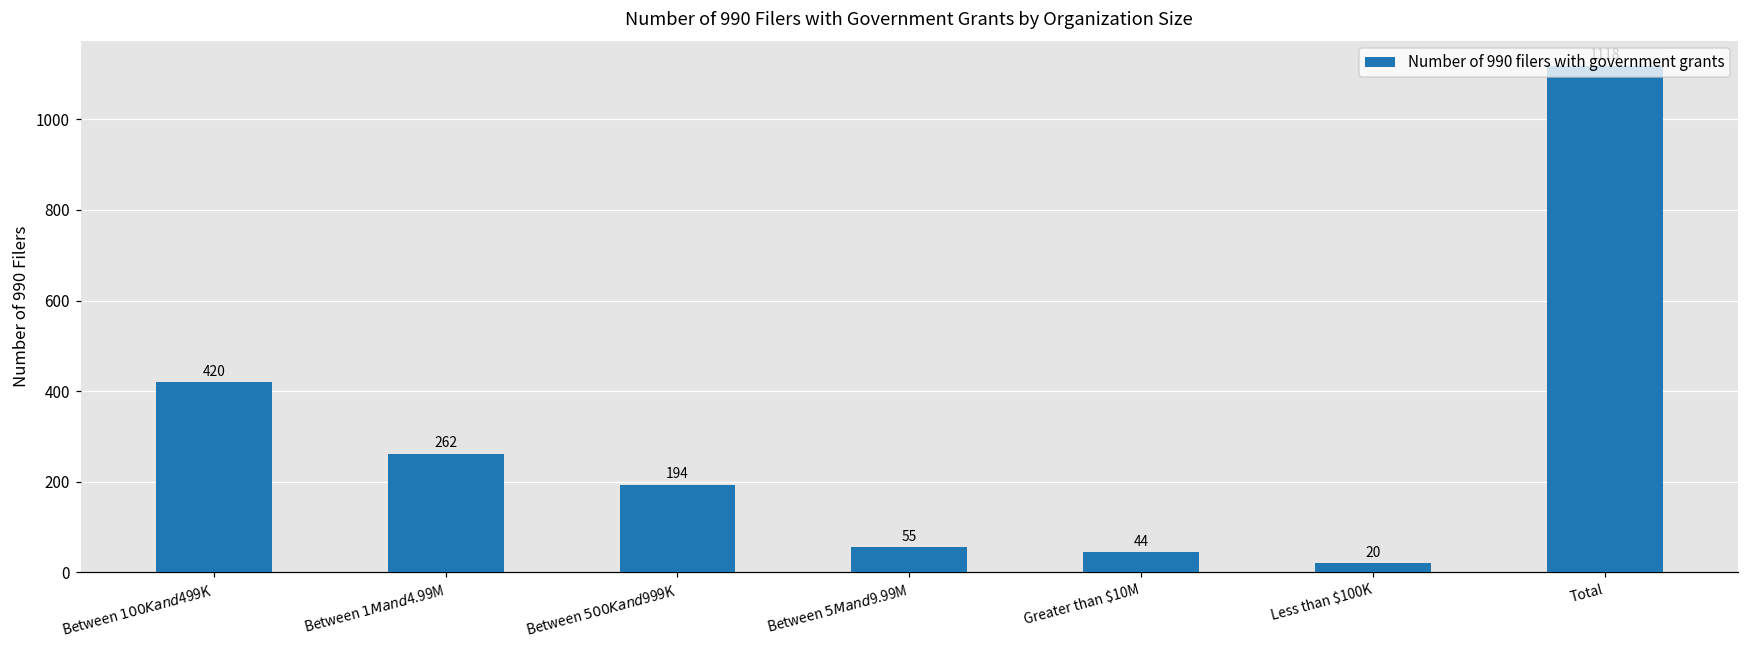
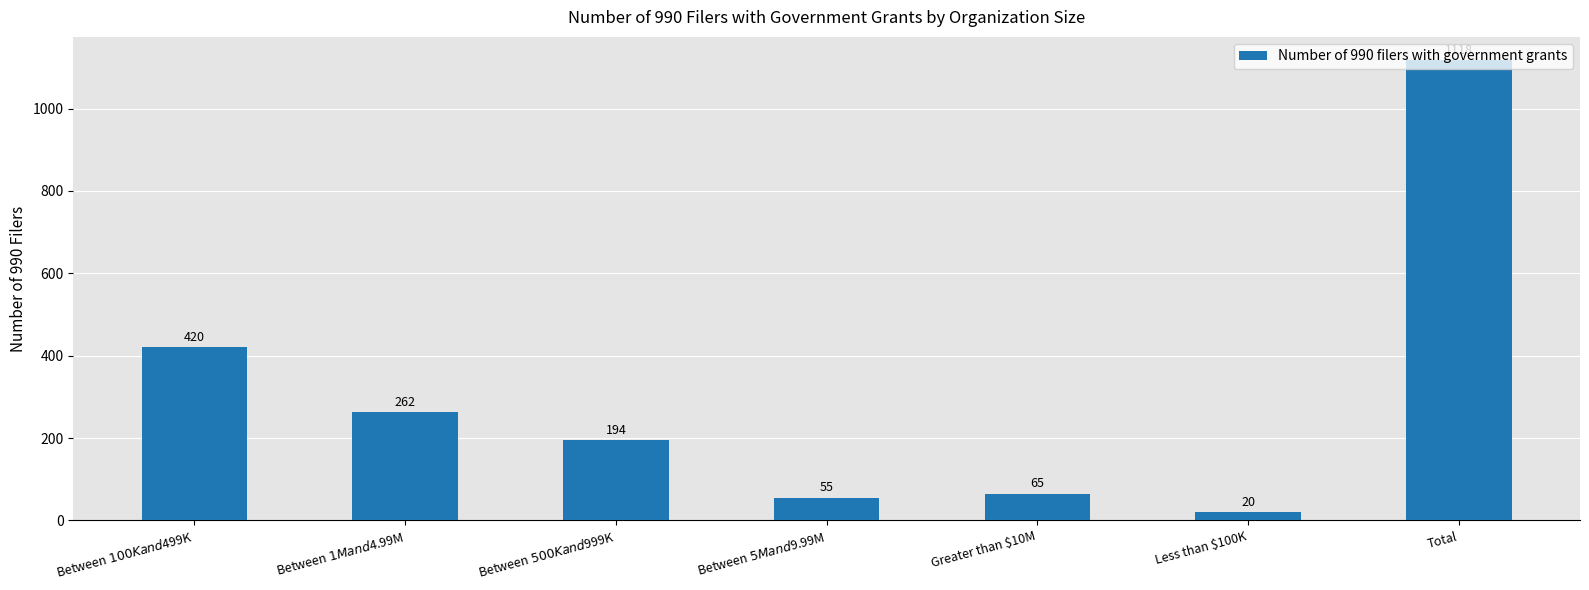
Greater than $10M: 44 -> 65
